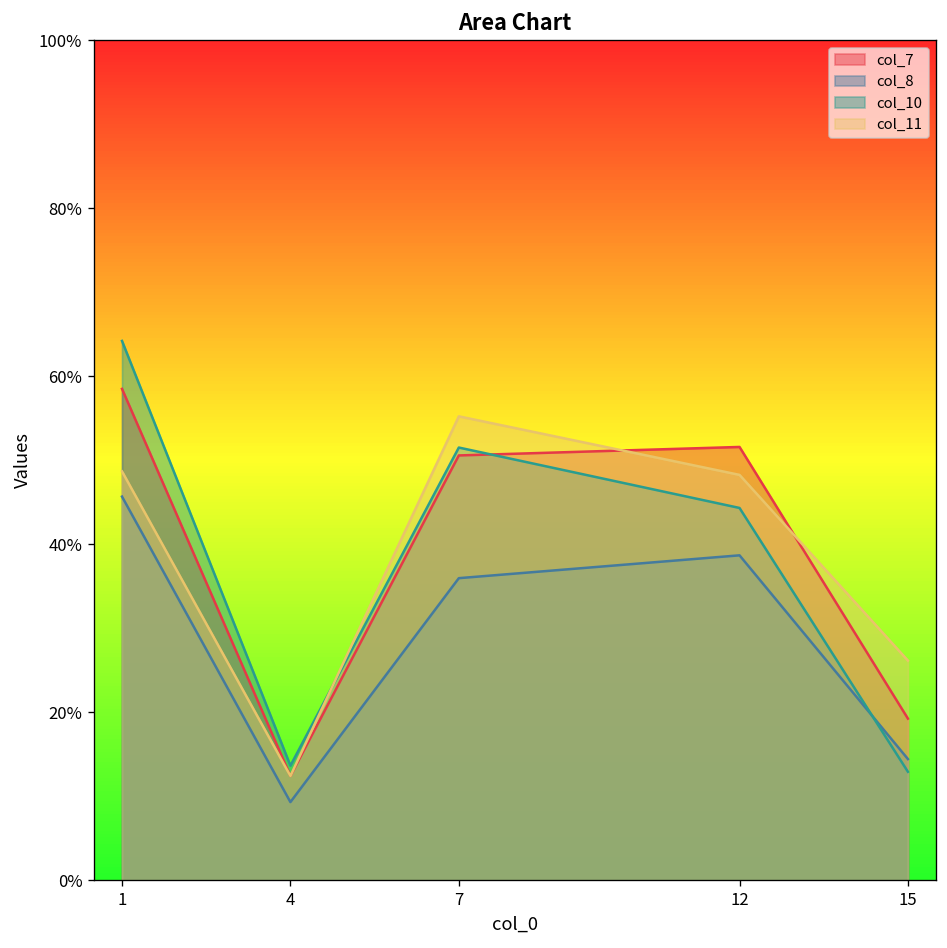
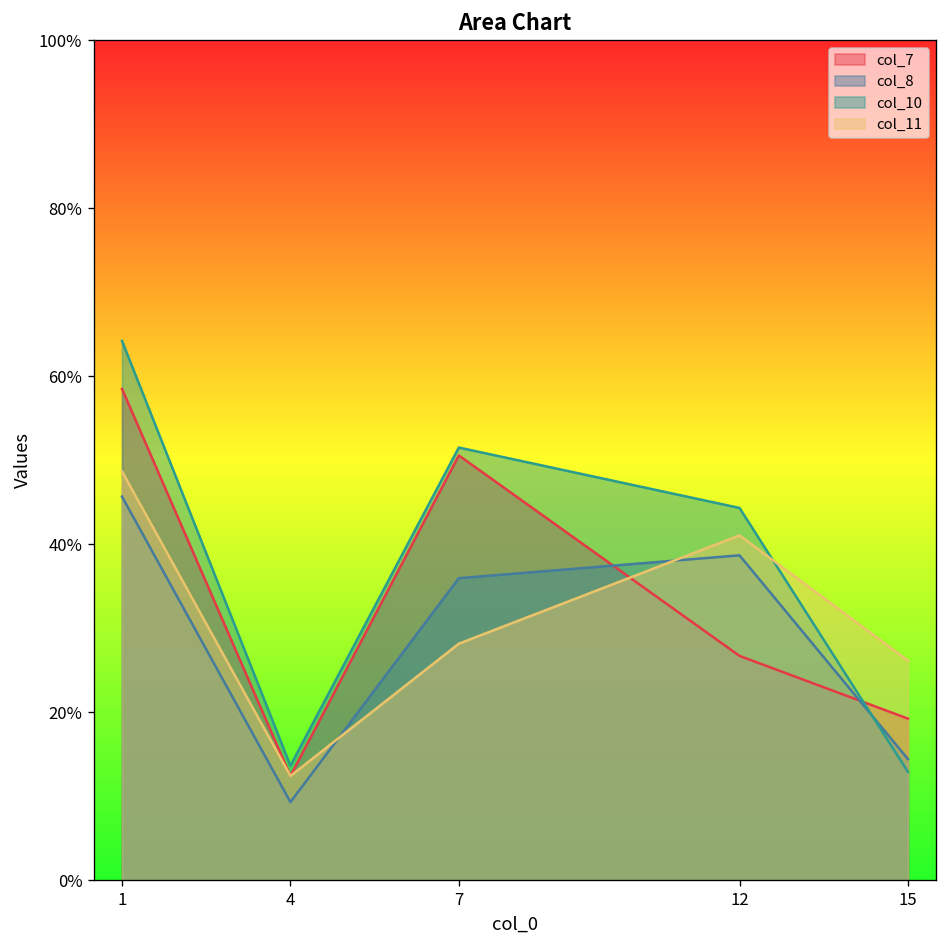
col_11, 7: 55% -> 28%
col_7, 12: 52% -> 27%
col_11, 12: 48% -> 41%
